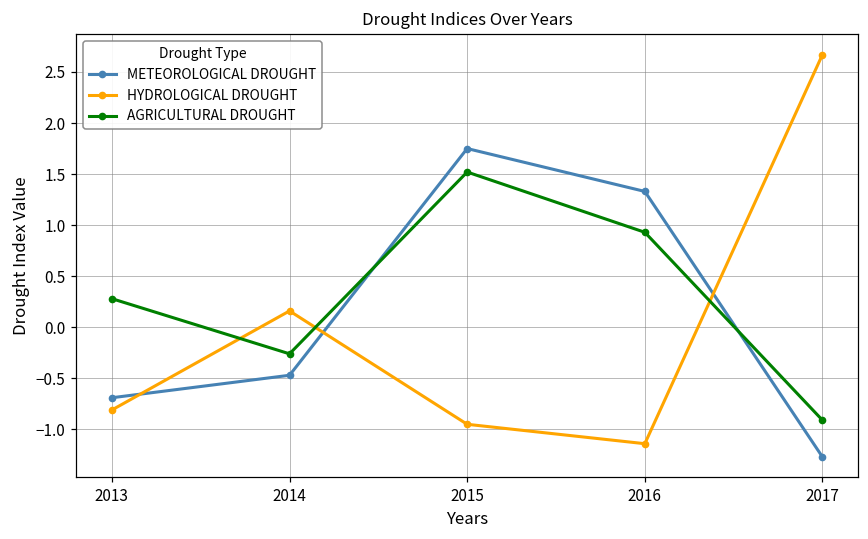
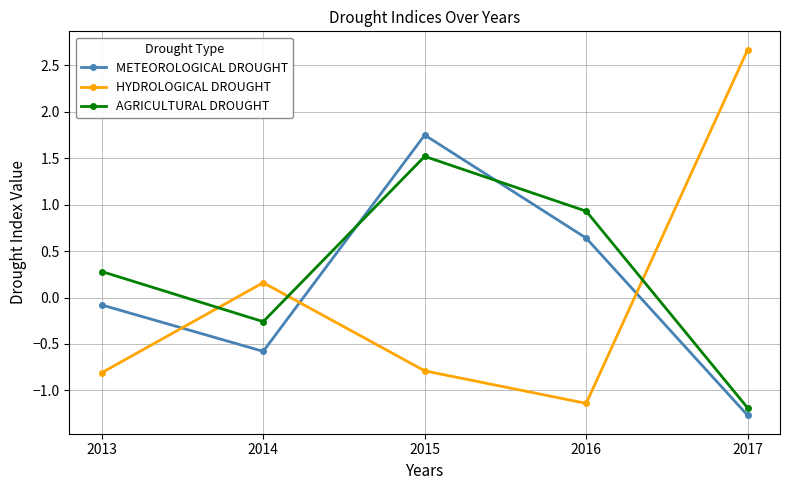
METEOROLOGICAL DROUGHT, 2013: -0.7 -> -0.1
METEOROLOGICAL DROUGHT, 2014: -0.5 -> -0.6
HYDROLOGICAL DROUGHT, 2015: -1.0 -> -0.8
METEOROLOGICAL DROUGHT, 2016: 1.3 -> 0.6
AGRICULTURAL DROUGHT, 2017: -0.9 -> -1.2
